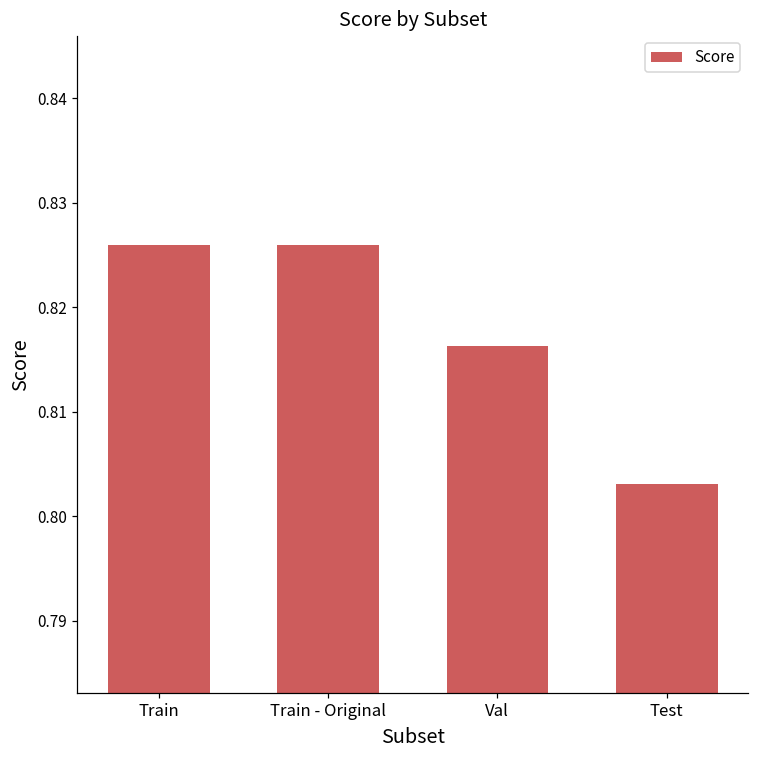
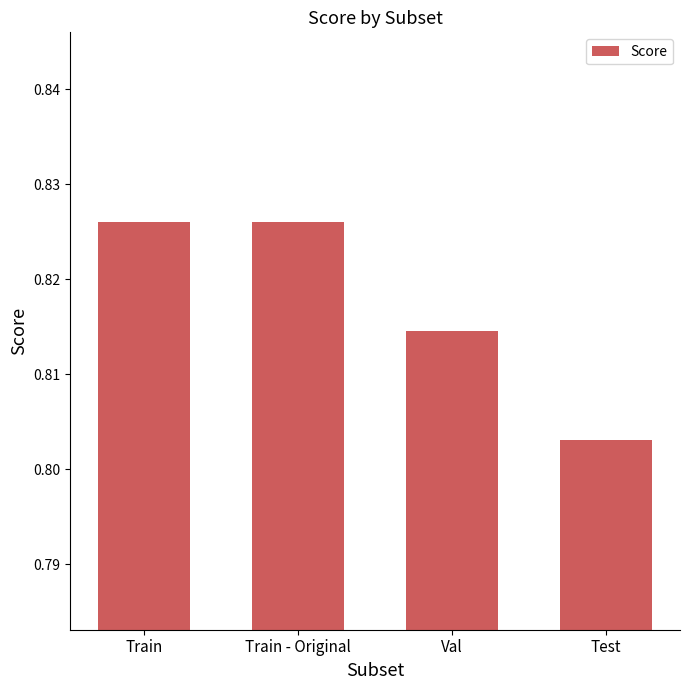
Val: 0.816 -> 0.815
